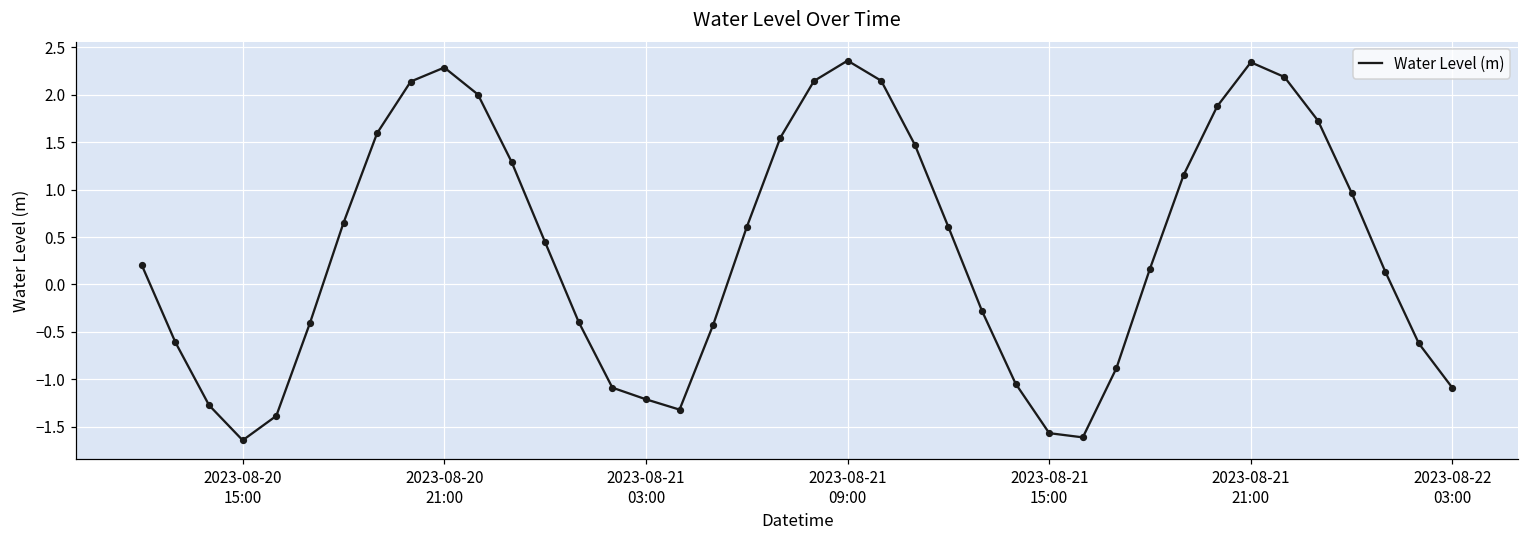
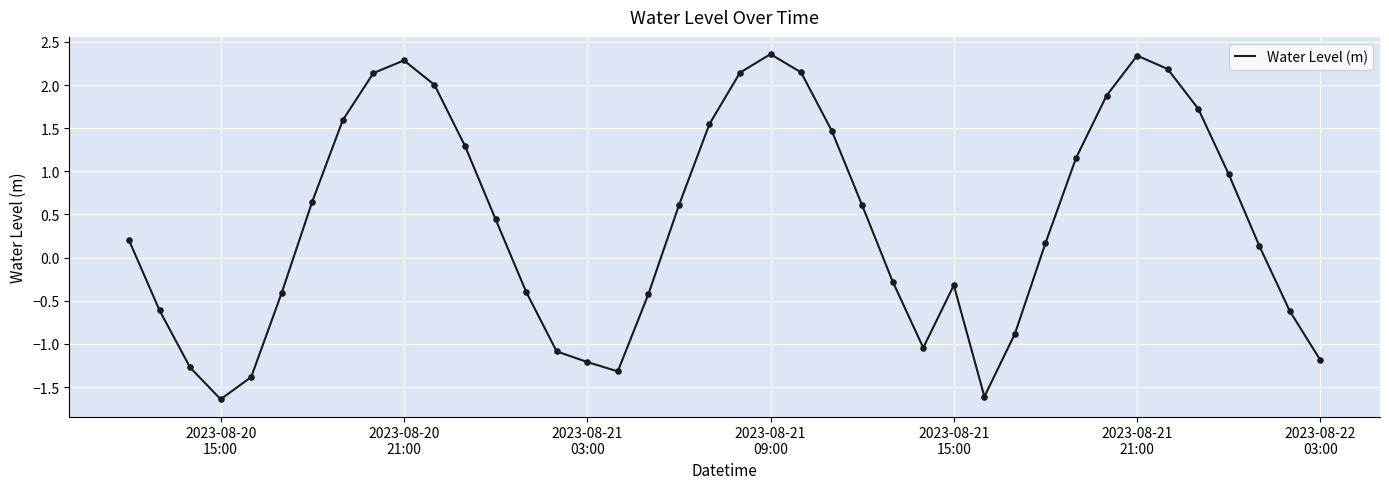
2023-08-21 15:00: -1.6 -> -0.3
2023-08-22 03:00: -1.1 -> -1.2
